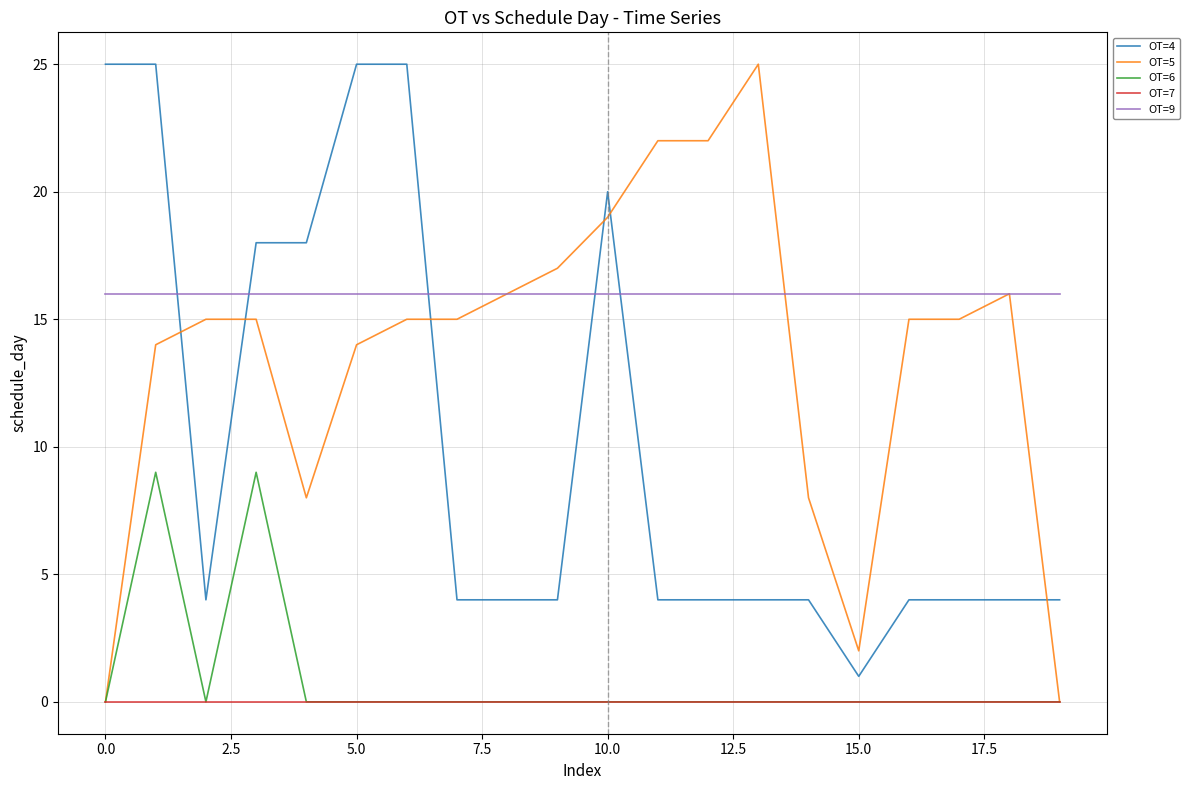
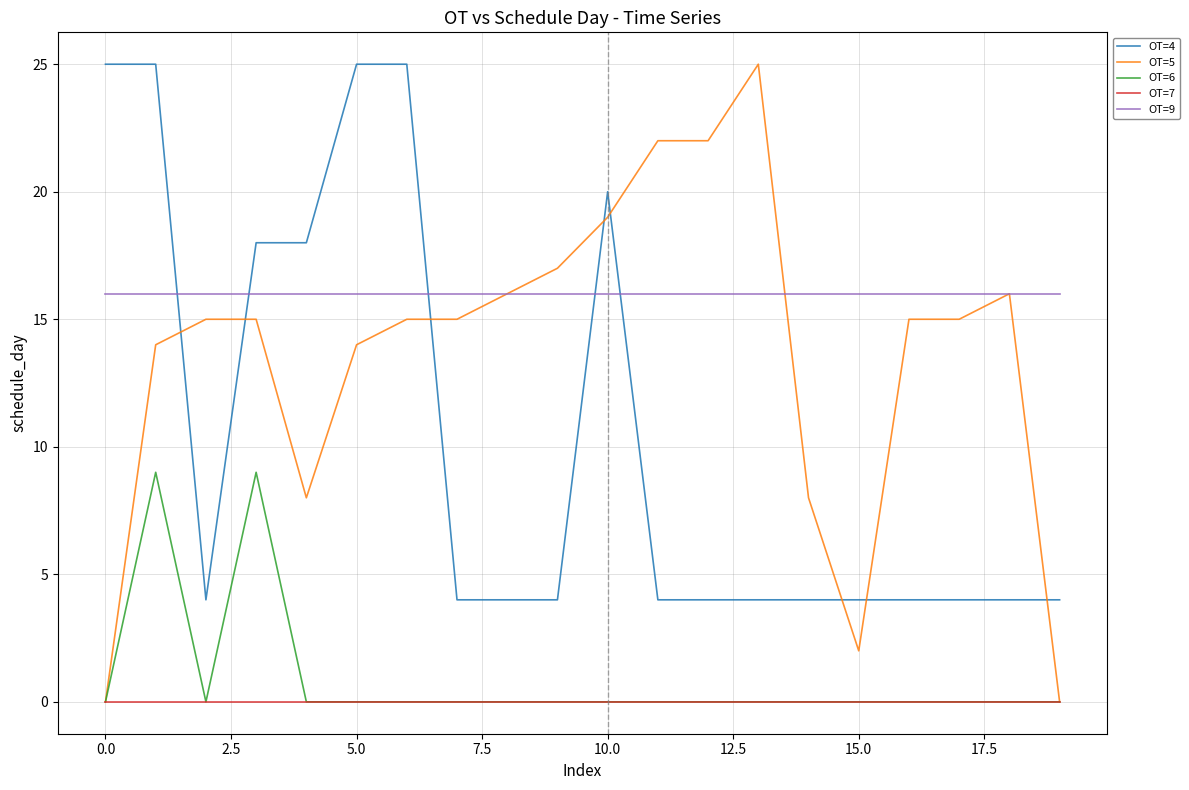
OT=4, 15.0: 1 -> 4
